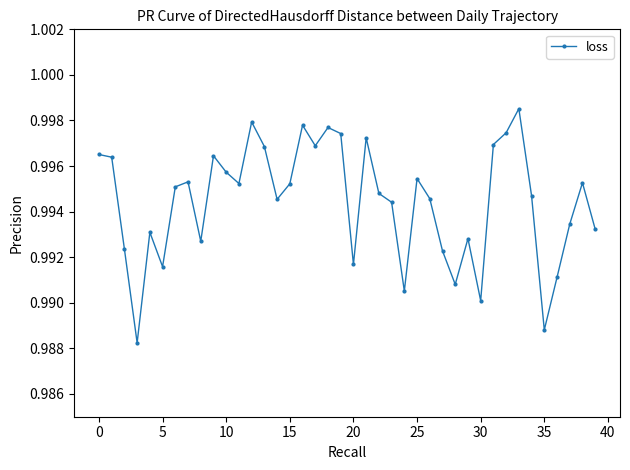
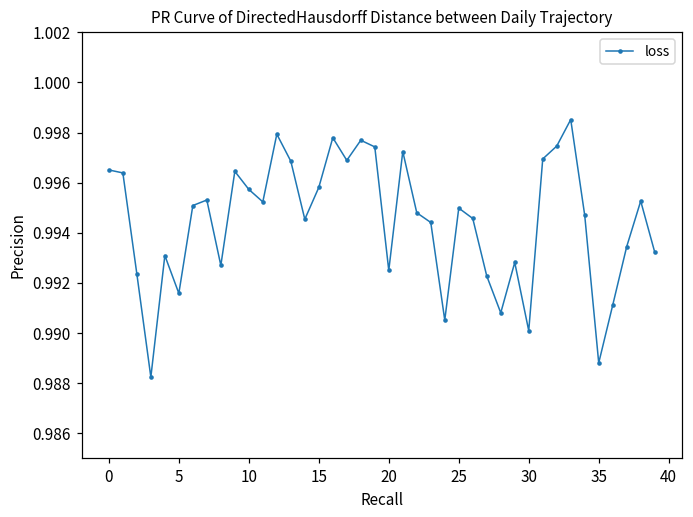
15: 0.9952 -> 0.9958
20: 0.9917 -> 0.9925
25: 0.9955 -> 0.9950
